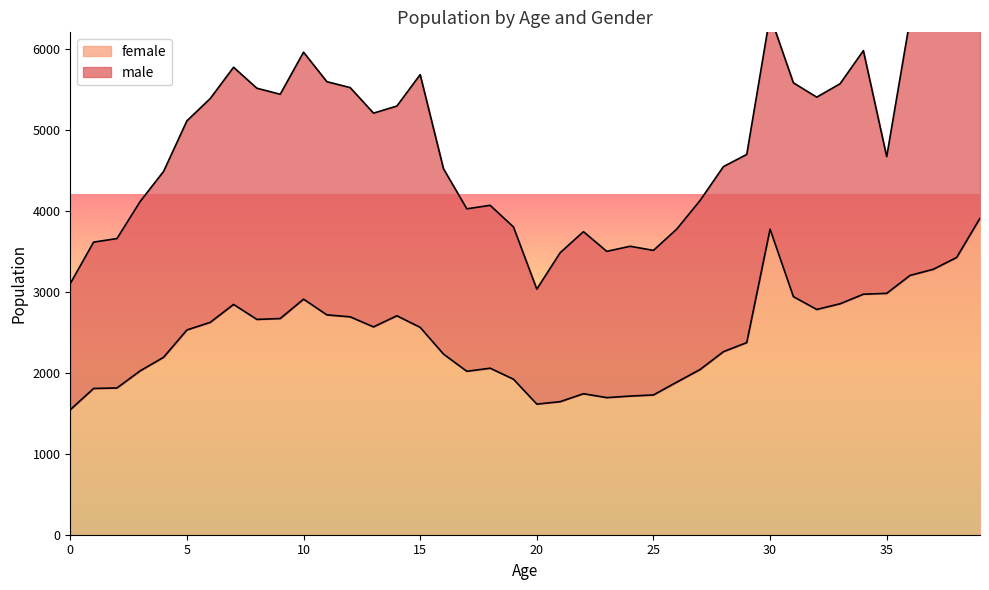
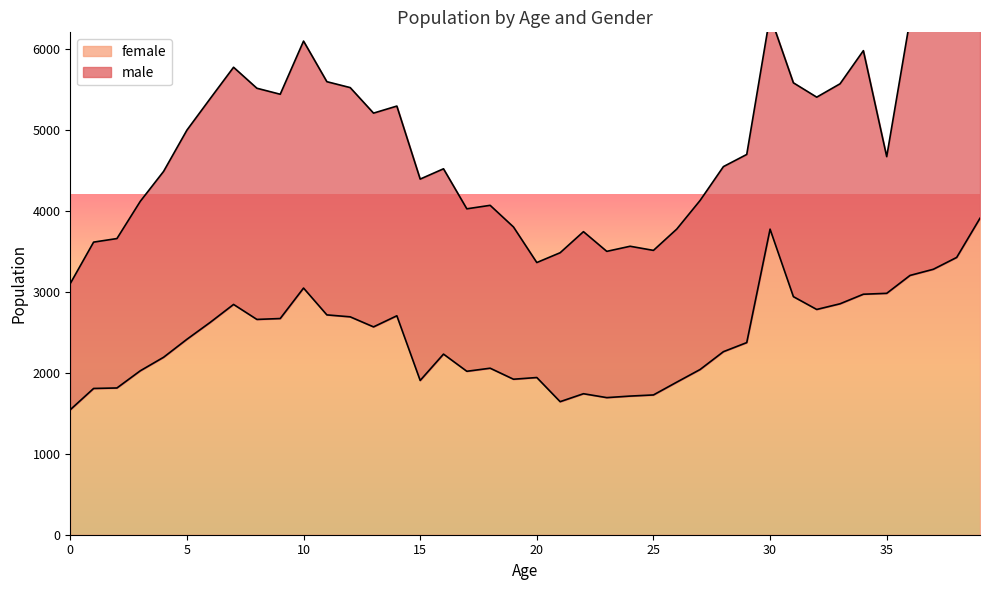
female, 5: 2500 -> 2400
female, 10: 2900 -> 3000
female, 15: 2600 -> 1900
male, 15: 3100 -> 2500
female, 20: 1600 -> 1900
